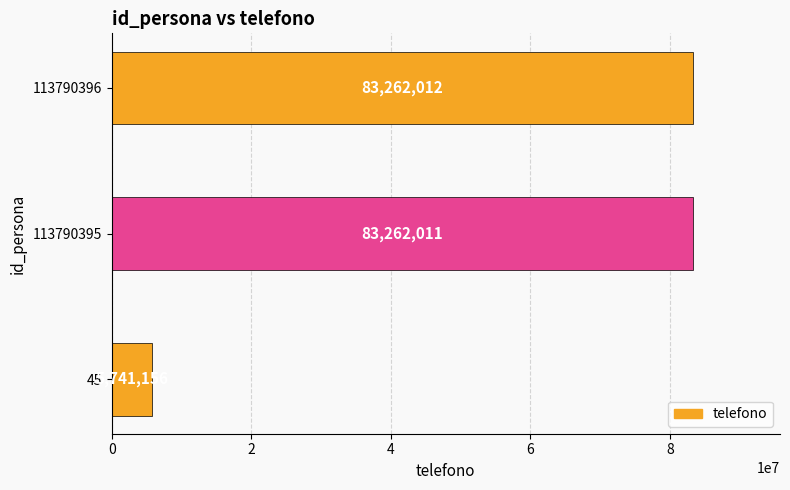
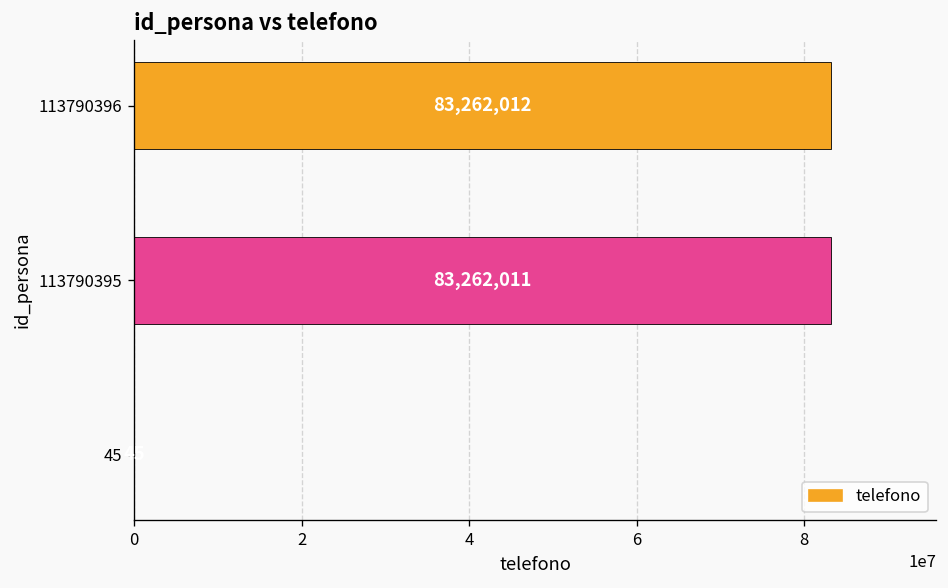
45: 6000000 -> 0
